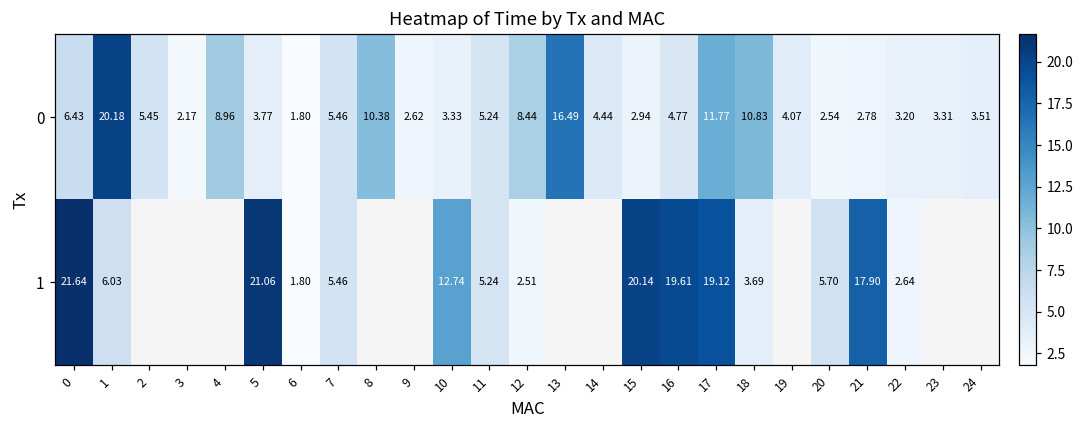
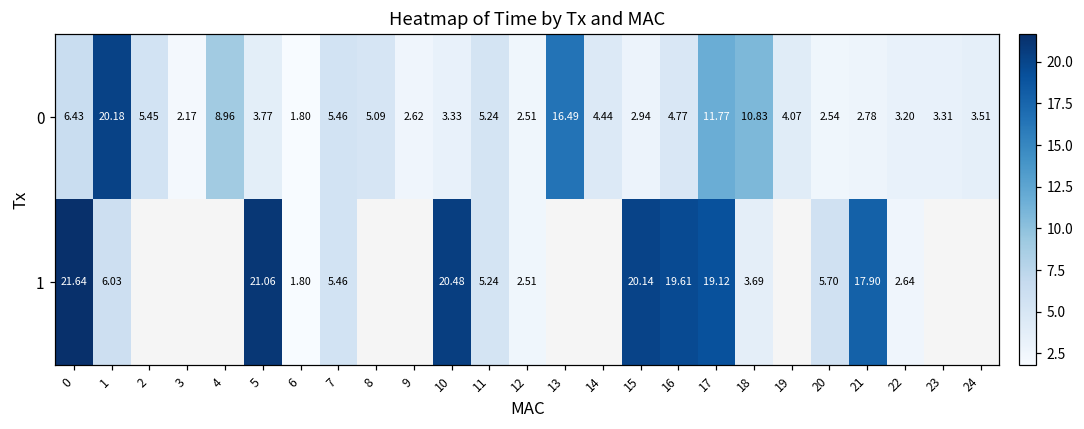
0, 8: 10.38 -> 5.09
0, 12: 8.44 -> 2.51
1, 10: 12.74 -> 20.48
